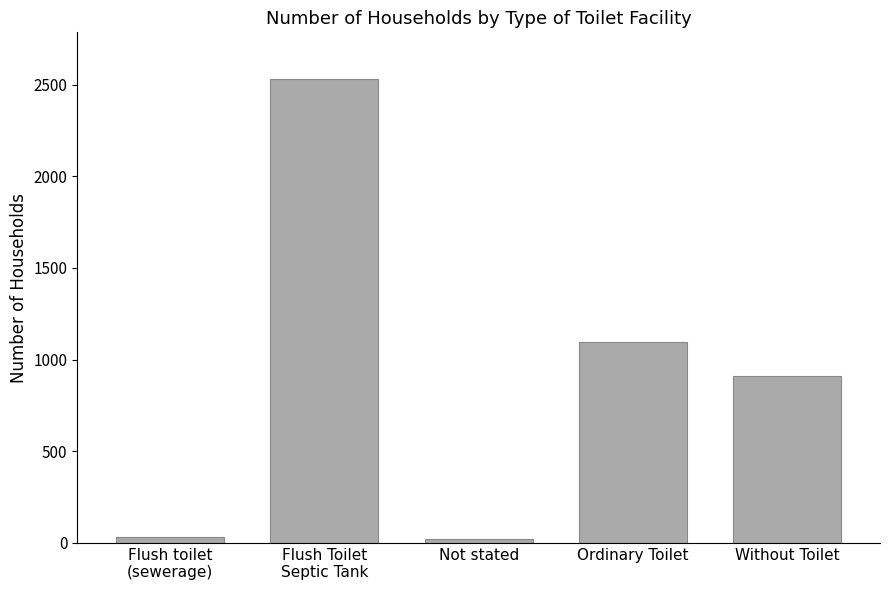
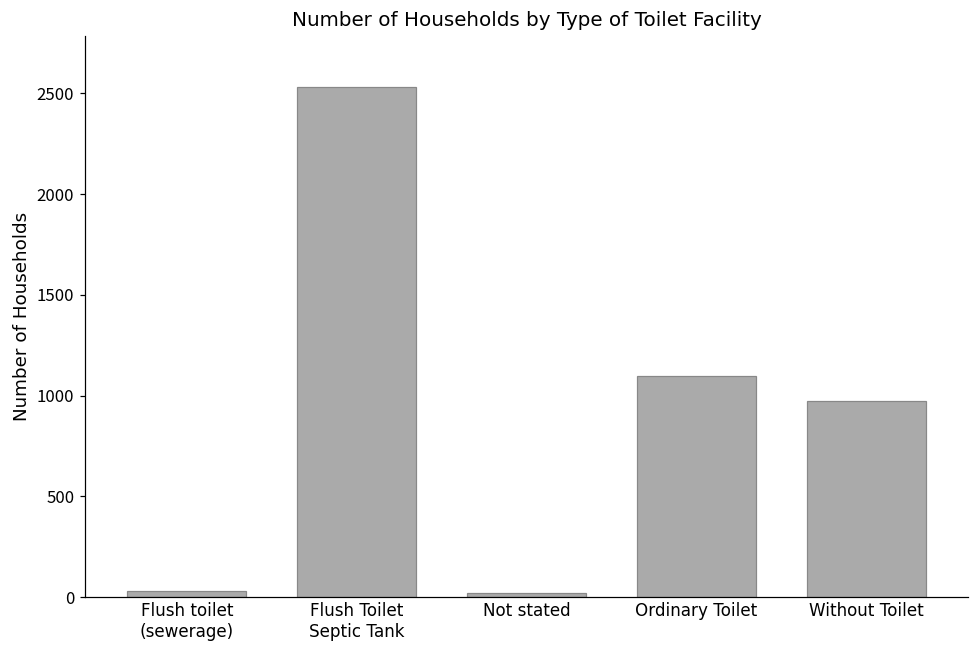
Without Toilet: 910 -> 980
